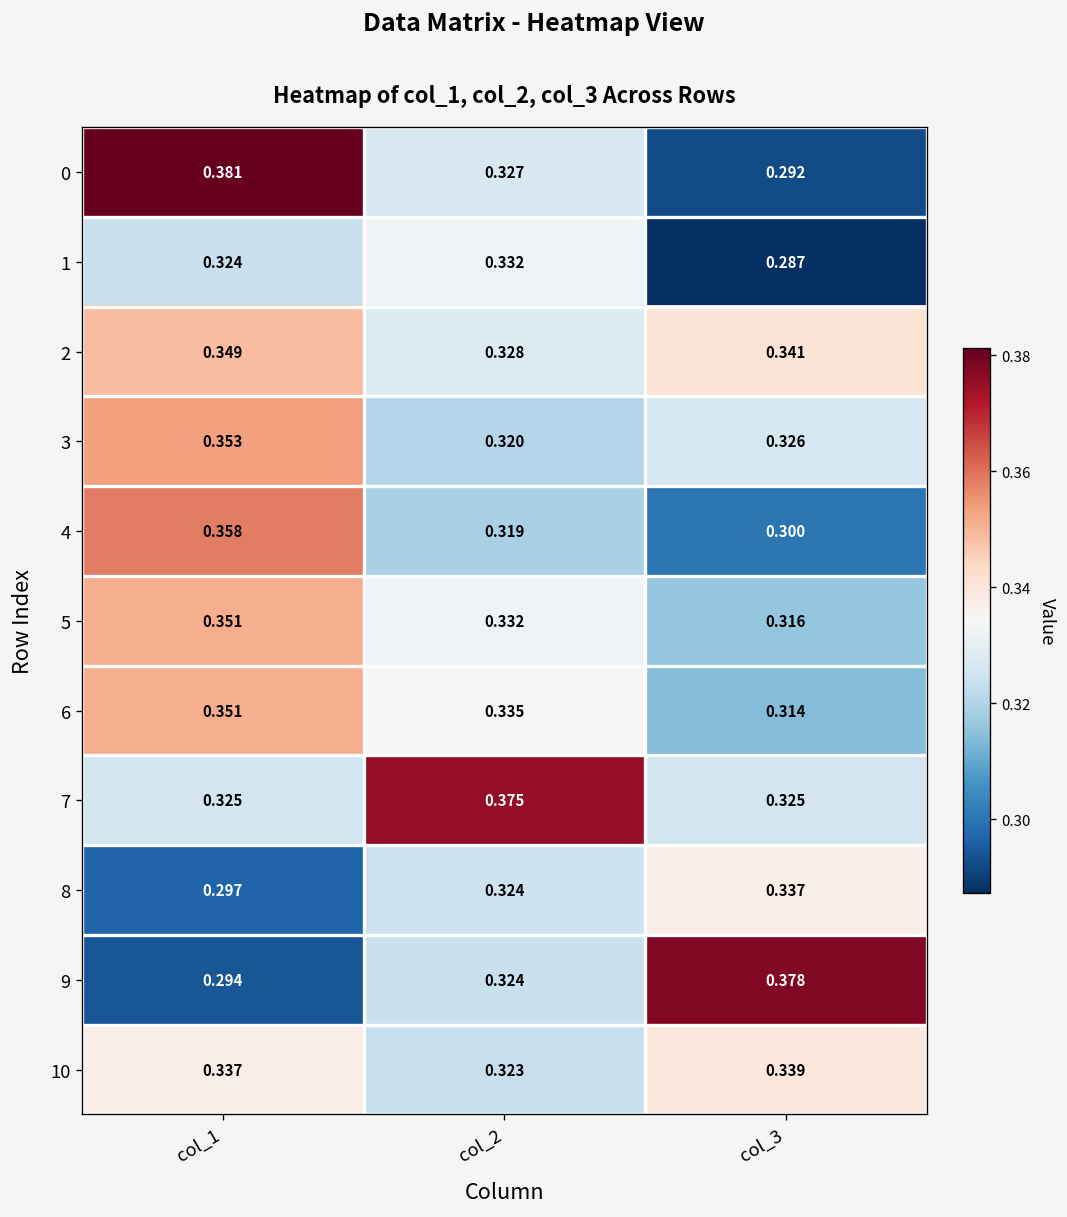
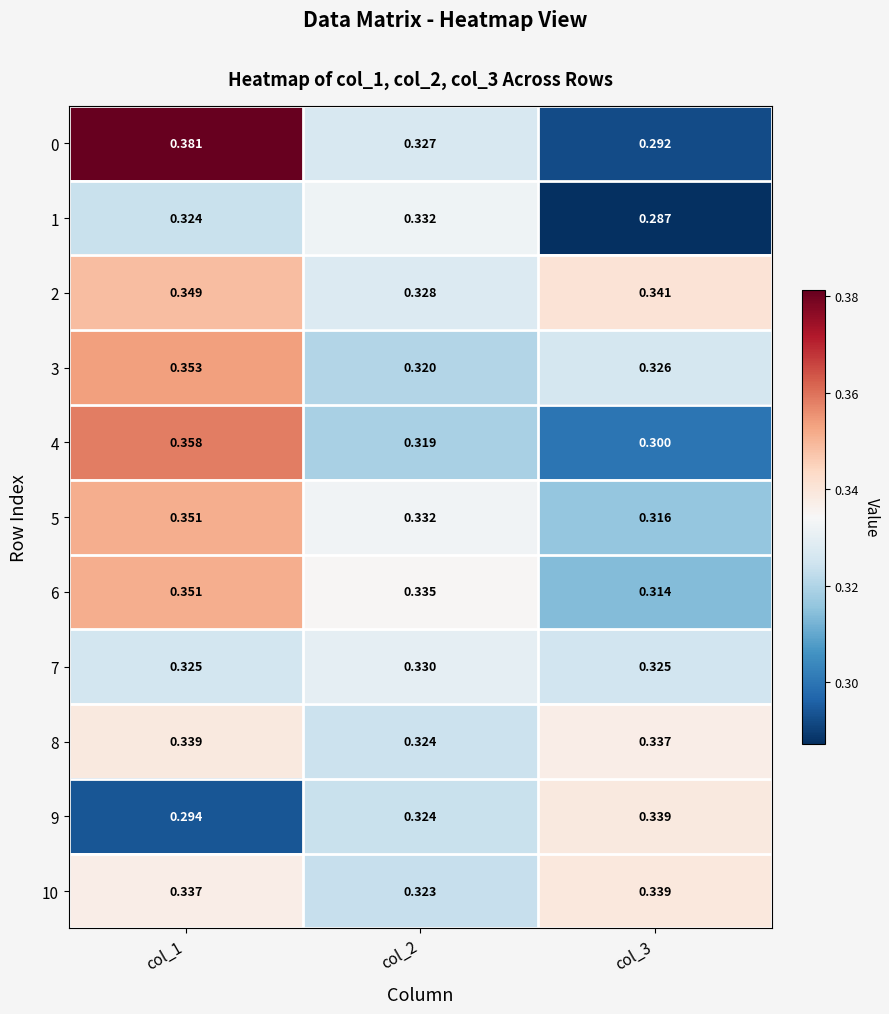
7, col_2: 0.375 -> 0.330
8, col_1: 0.297 -> 0.339
9, col_3: 0.378 -> 0.339
